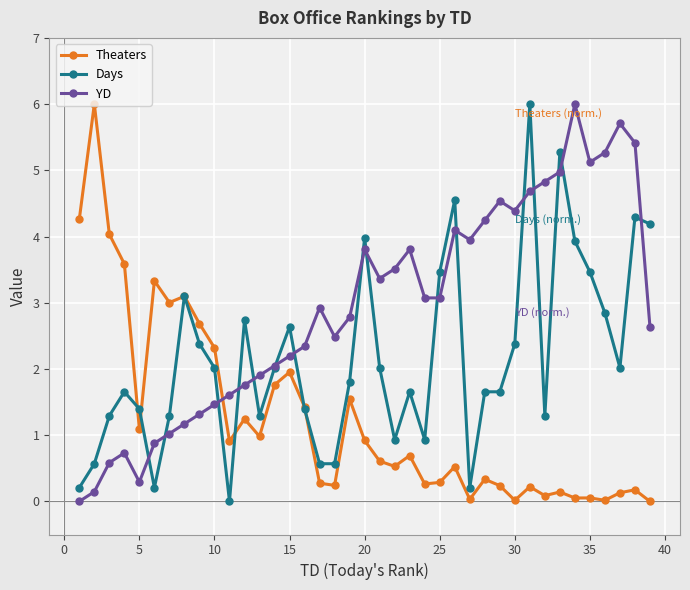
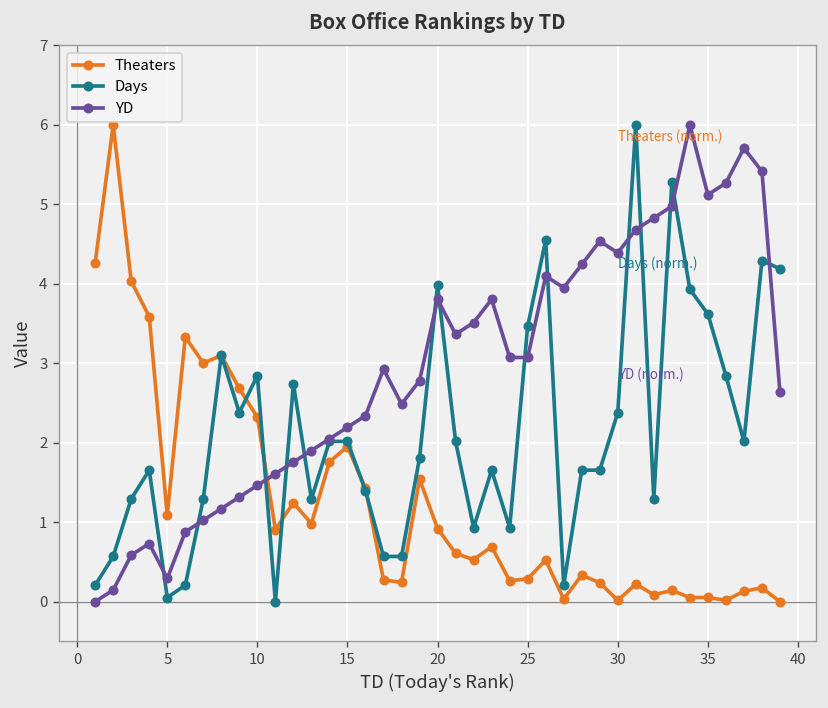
Days, 5: 1.4 -> 0.1
Days, 10: 2.0 -> 2.8
Days, 15: 2.6 -> 2.0
Days, 35: 3.5 -> 3.6
